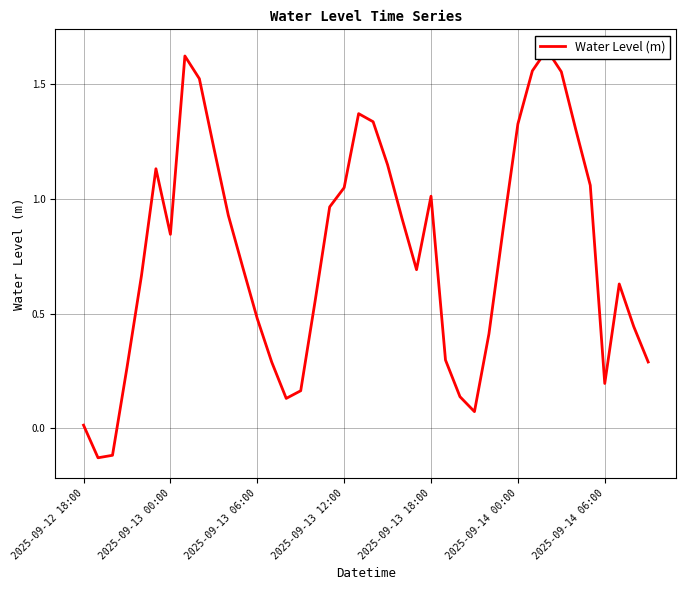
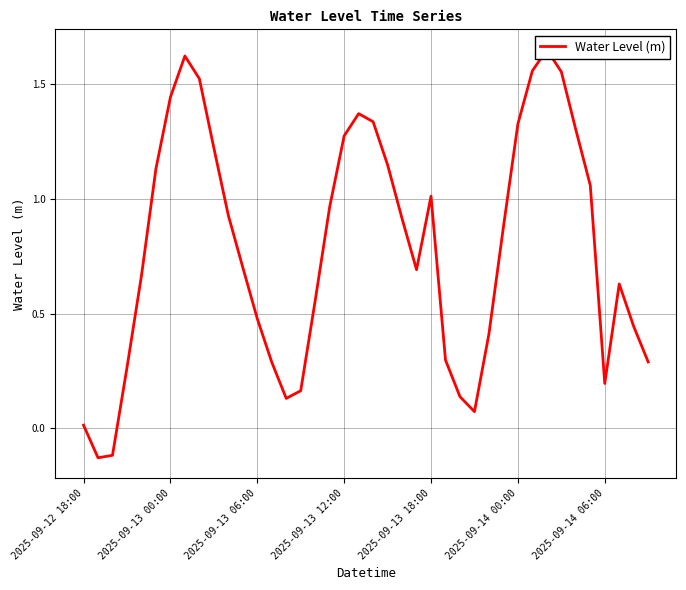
2025-09-13 00:00: 0.85 -> 1.44
2025-09-13 12:00: 1.05 -> 1.27
